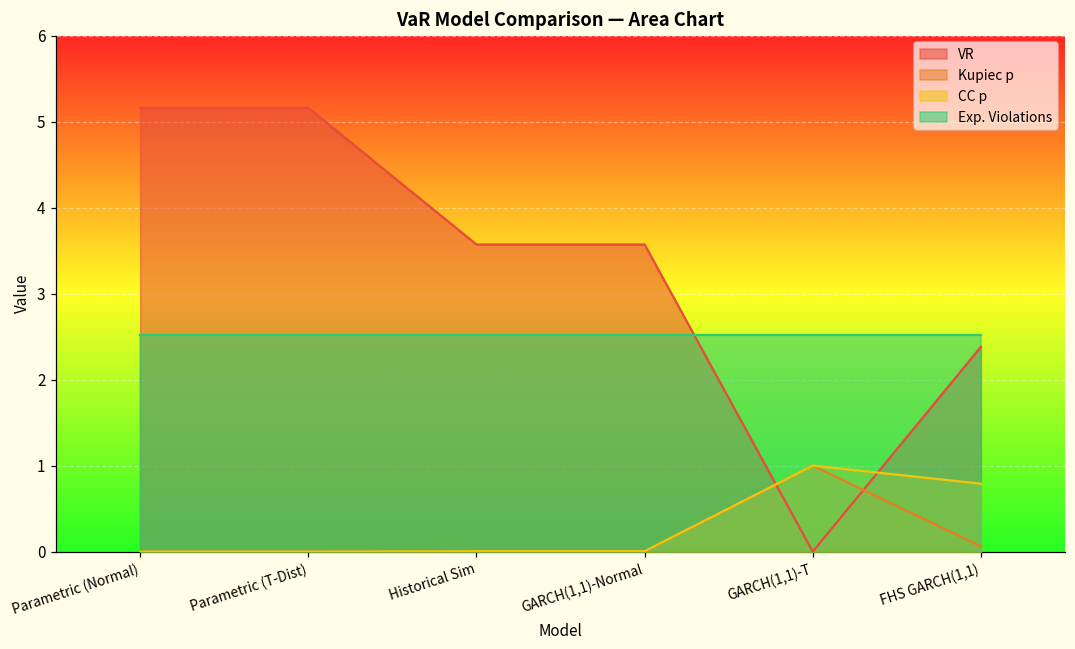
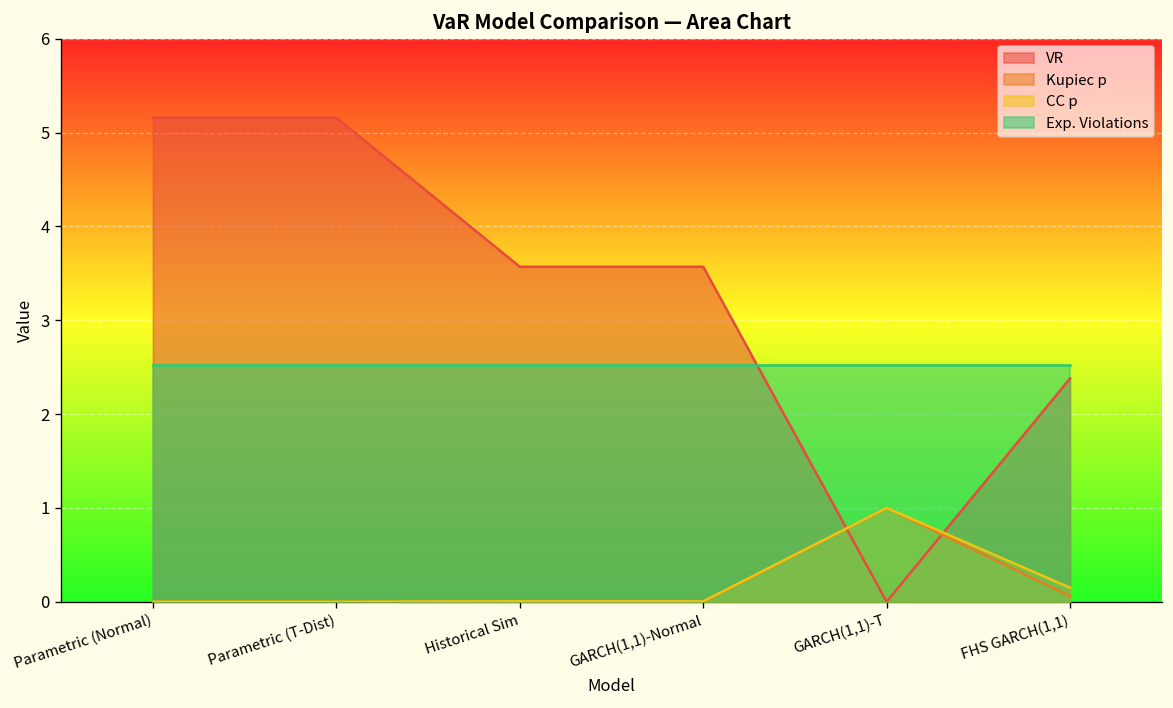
CC p, FHS GARCH(1,1): 0.8 -> 0.2
